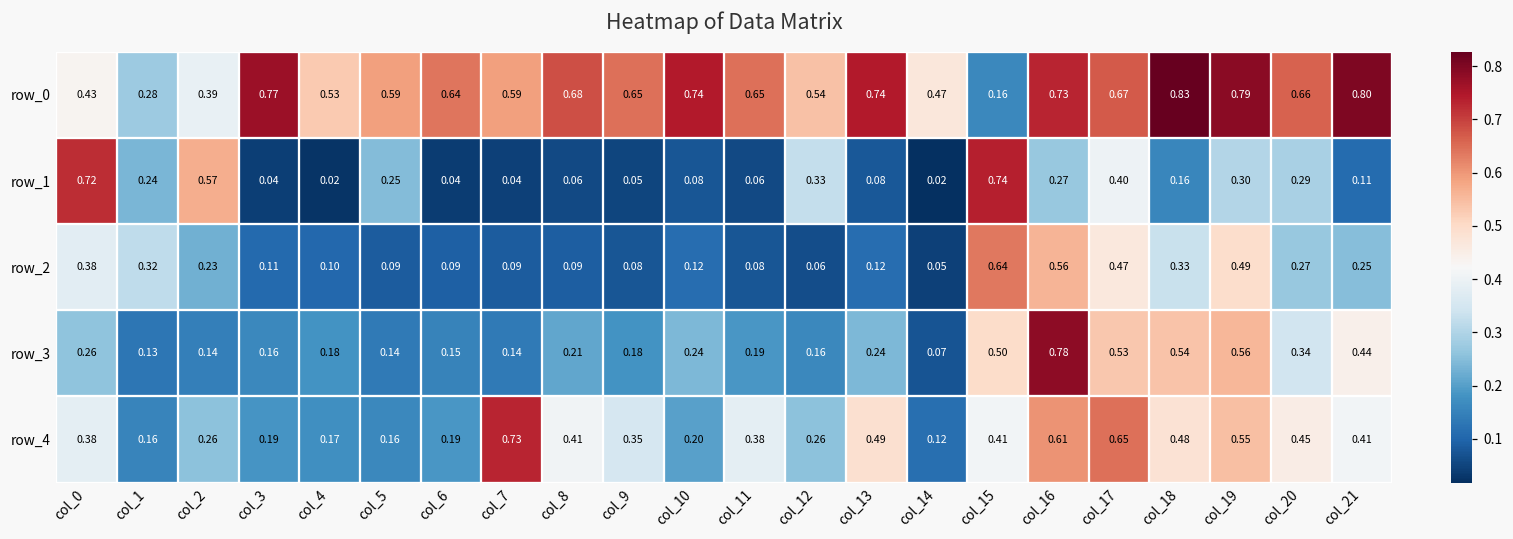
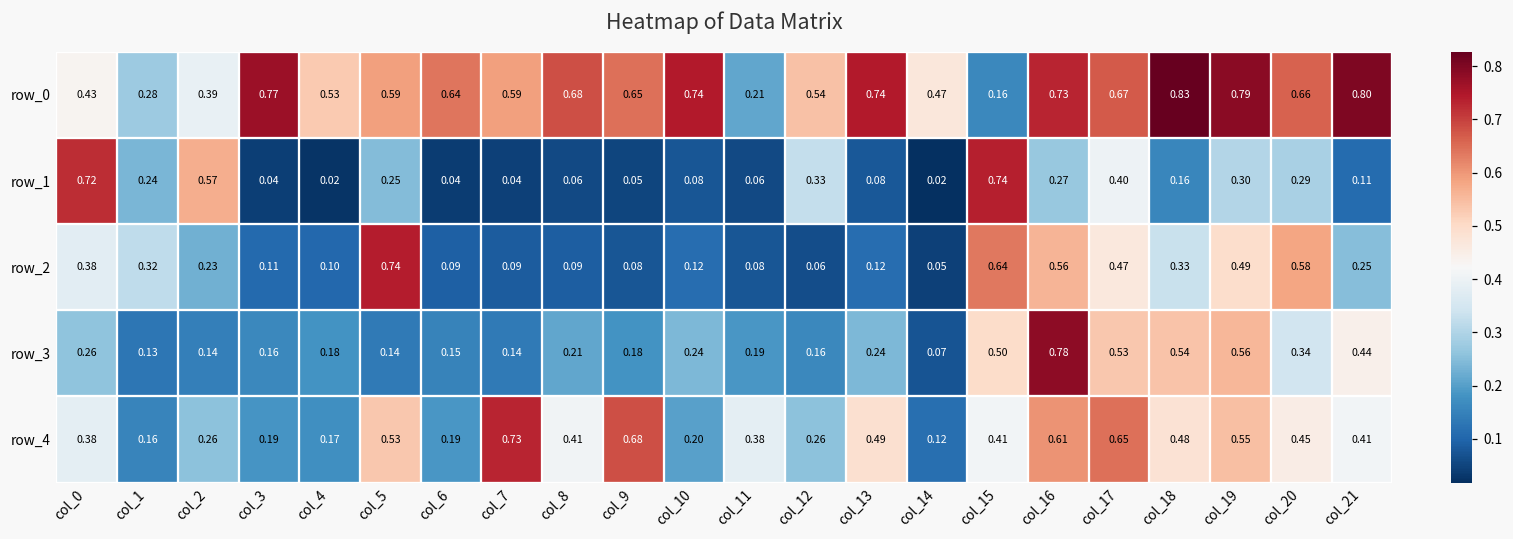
row_0, col_11: 0.65 -> 0.21
row_2, col_5: 0.09 -> 0.74
row_2, col_20: 0.27 -> 0.58
row_4, col_5: 0.16 -> 0.53
row_4, col_9: 0.35 -> 0.68
